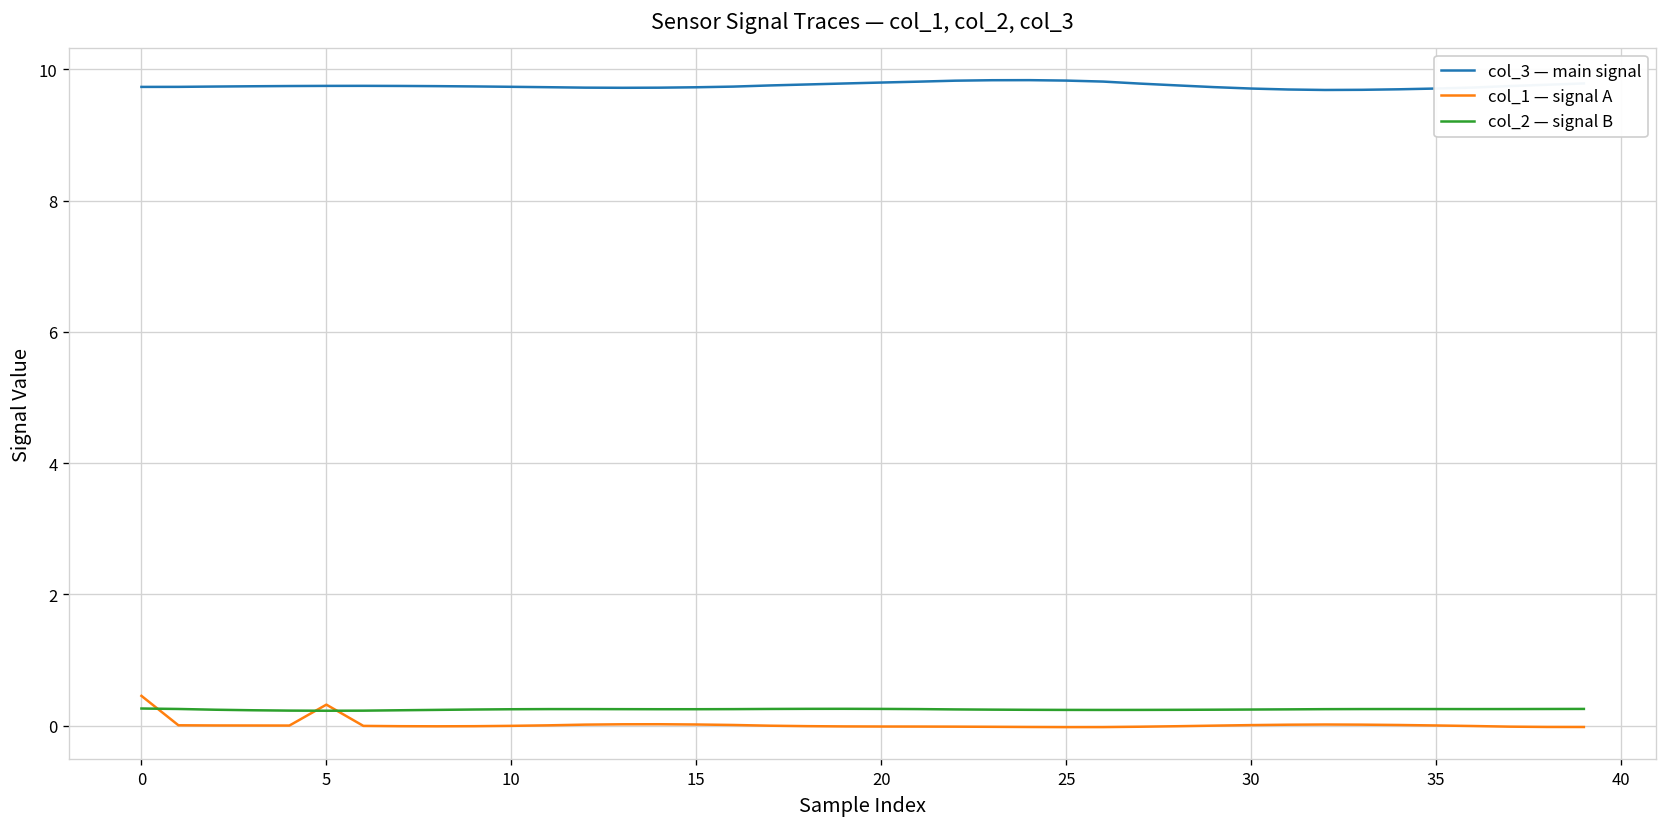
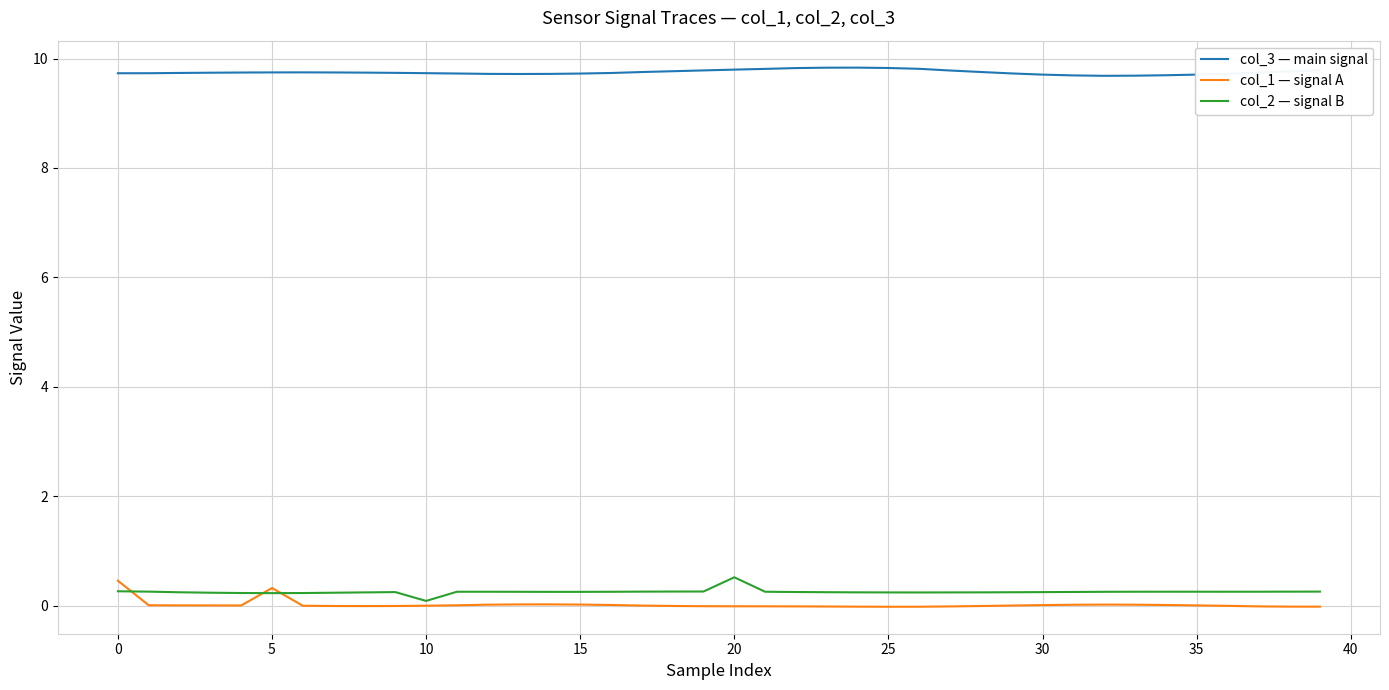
col_2 — signal B, 10: 0.3 -> 0.1
col_2 — signal B, 20: 0.3 -> 0.5
